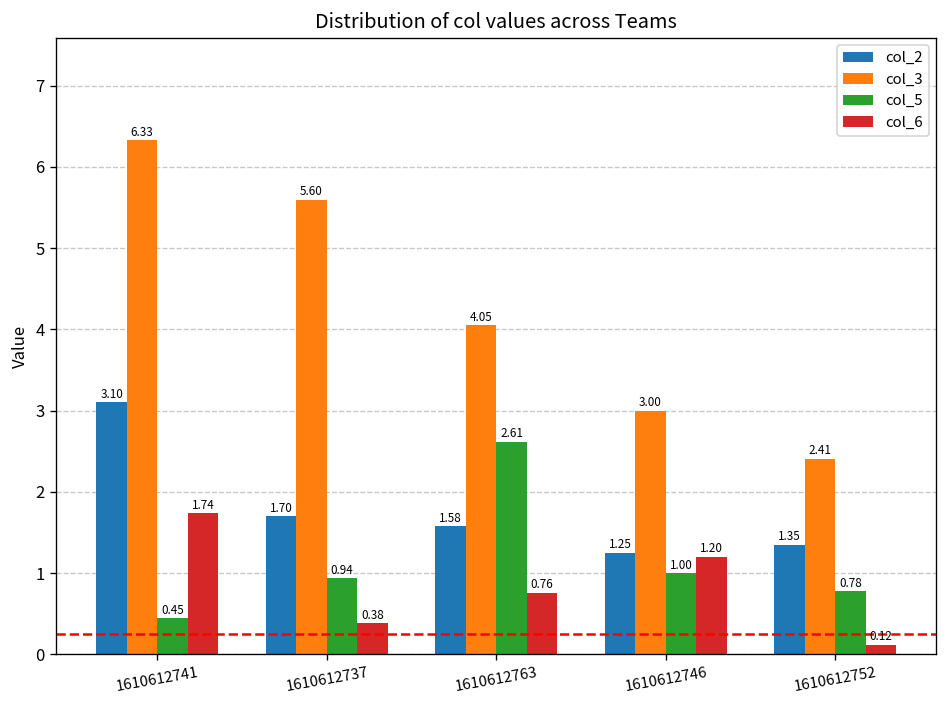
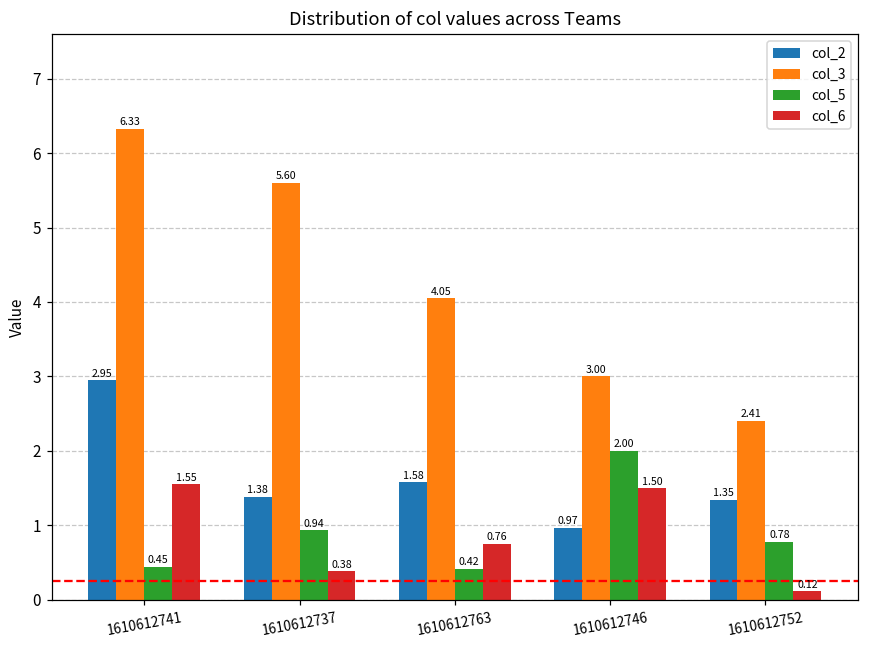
col_2, 1610612741: 3.10 -> 2.95
col_6, 1610612741: 1.74 -> 1.55
col_2, 1610612737: 1.70 -> 1.38
col_5, 1610612763: 2.61 -> 0.42
col_2, 1610612746: 1.25 -> 0.97
col_5, 1610612746: 1.00 -> 2.00
col_6, 1610612746: 1.20 -> 1.50
